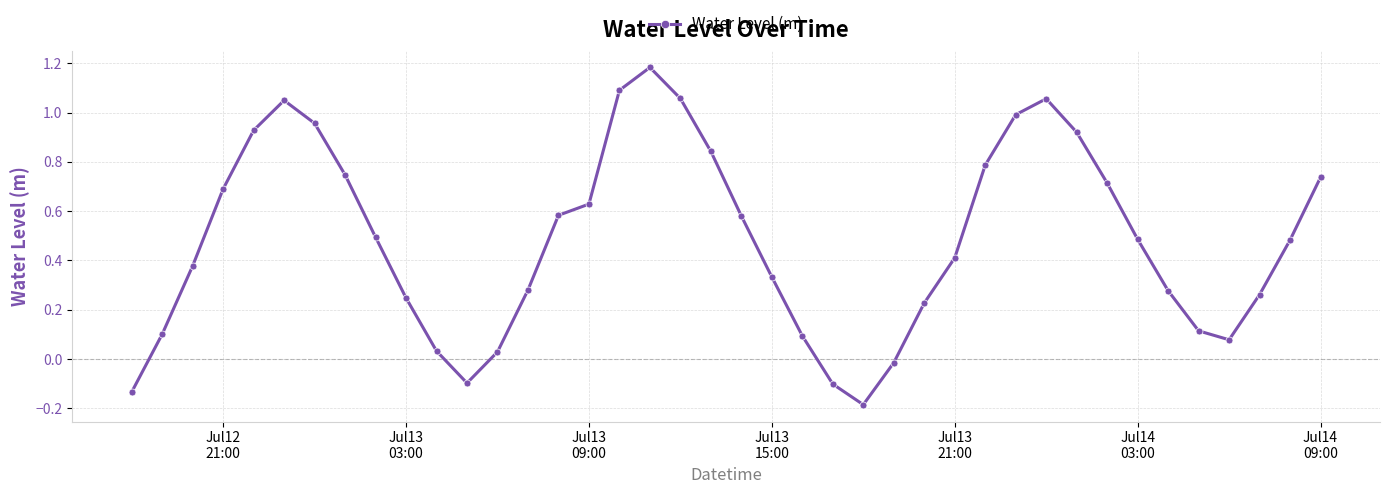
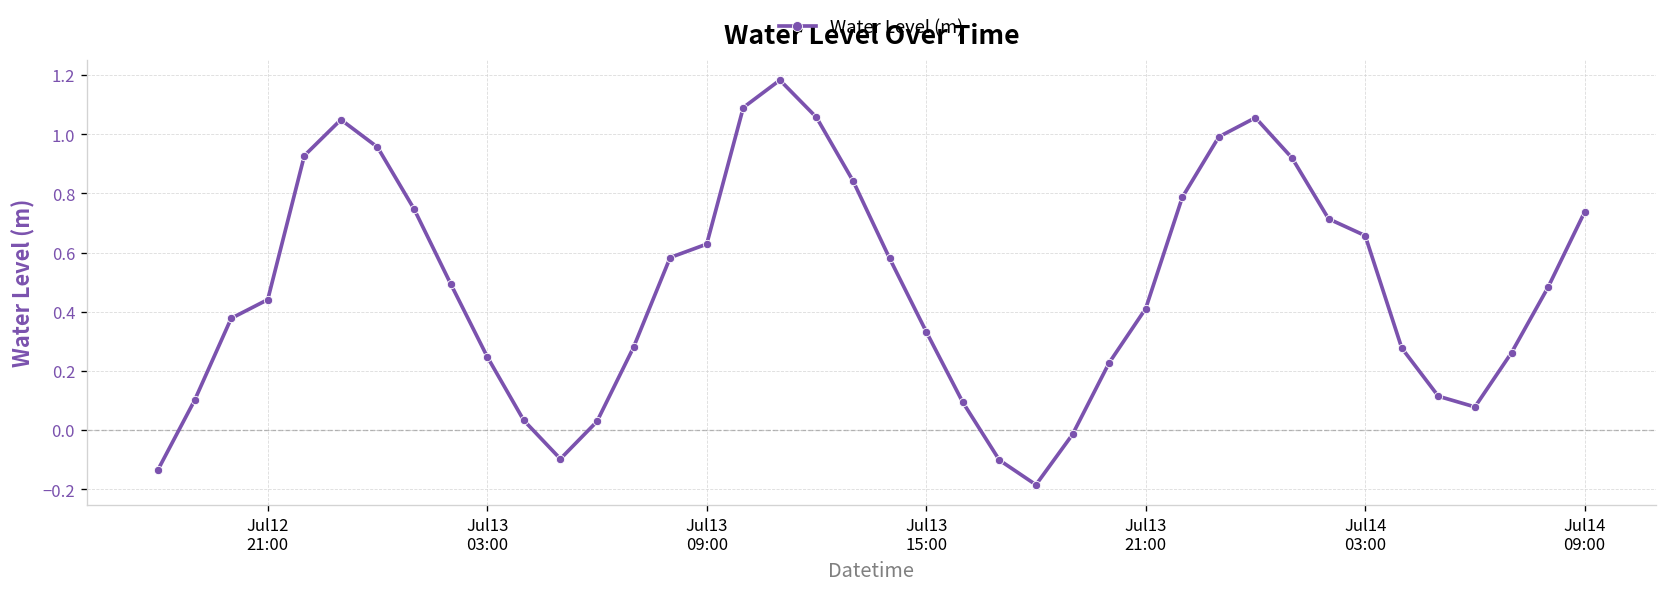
Jul12 21:00: 0.69 -> 0.44
Jul14 03:00: 0.49 -> 0.66
